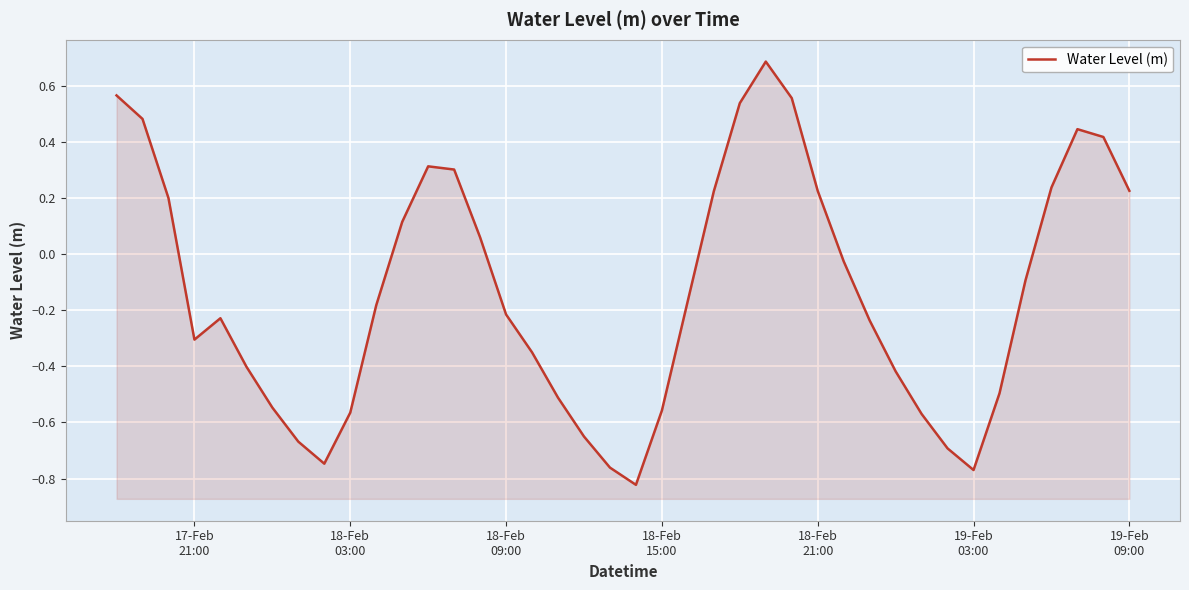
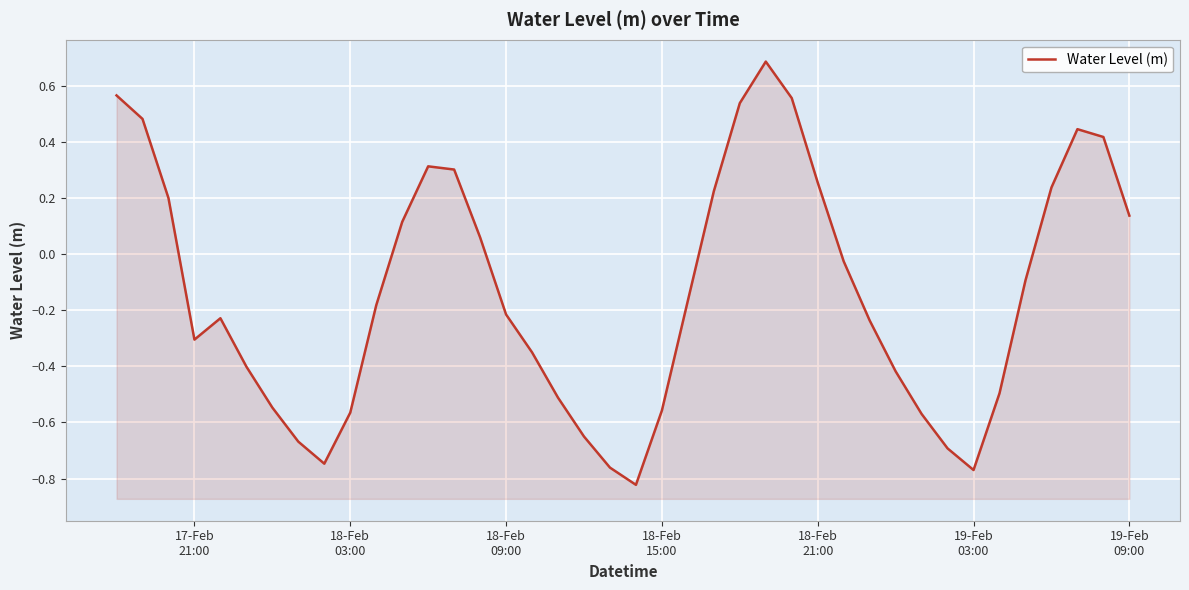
18-Feb 21:00: 0.23 -> 0.26
19-Feb 09:00: 0.23 -> 0.14
